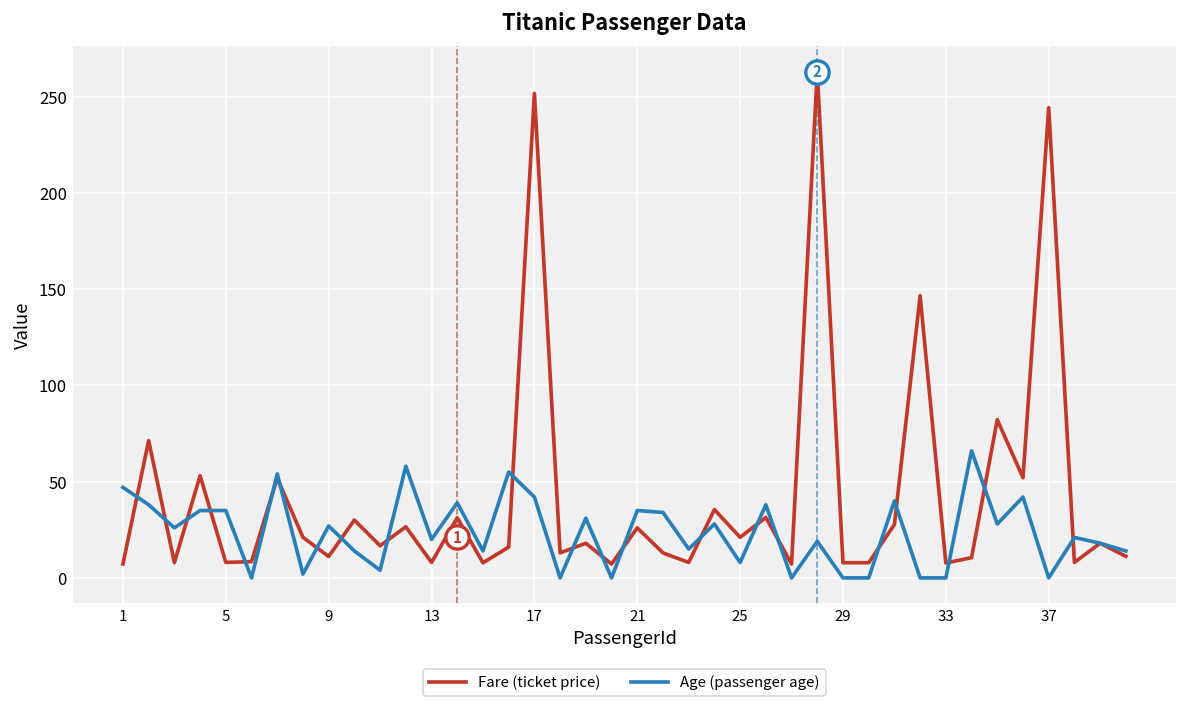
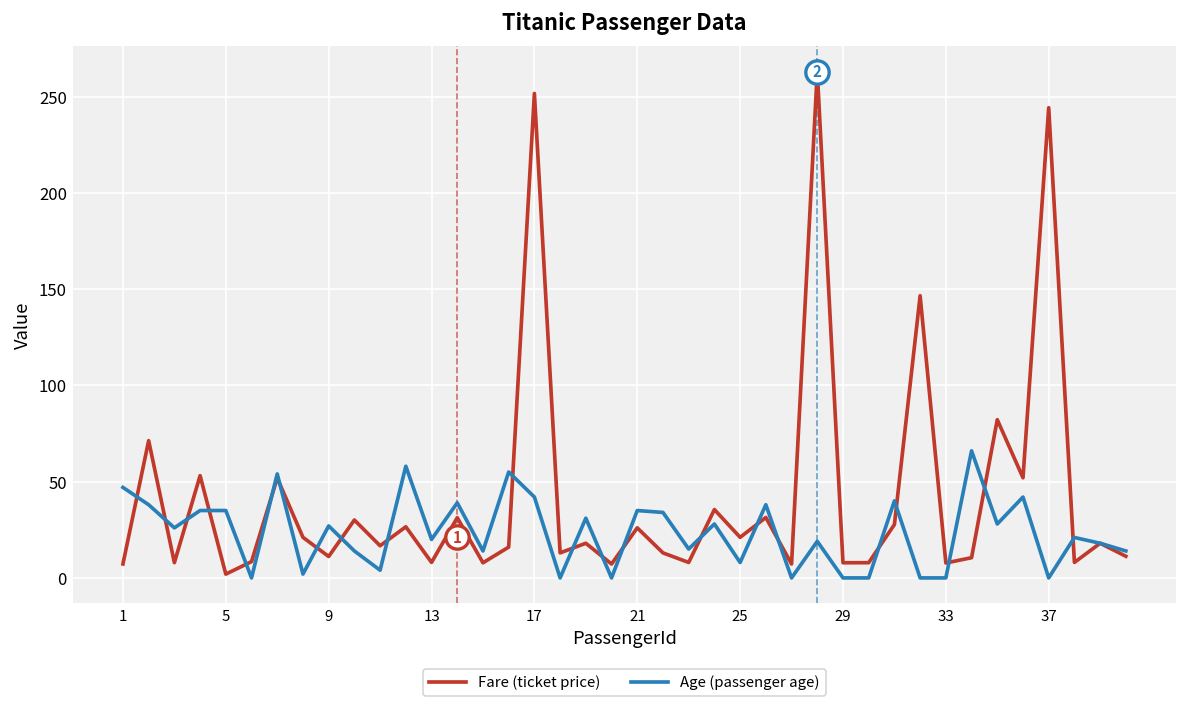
Fare (ticket price), 5: 8 -> 2
